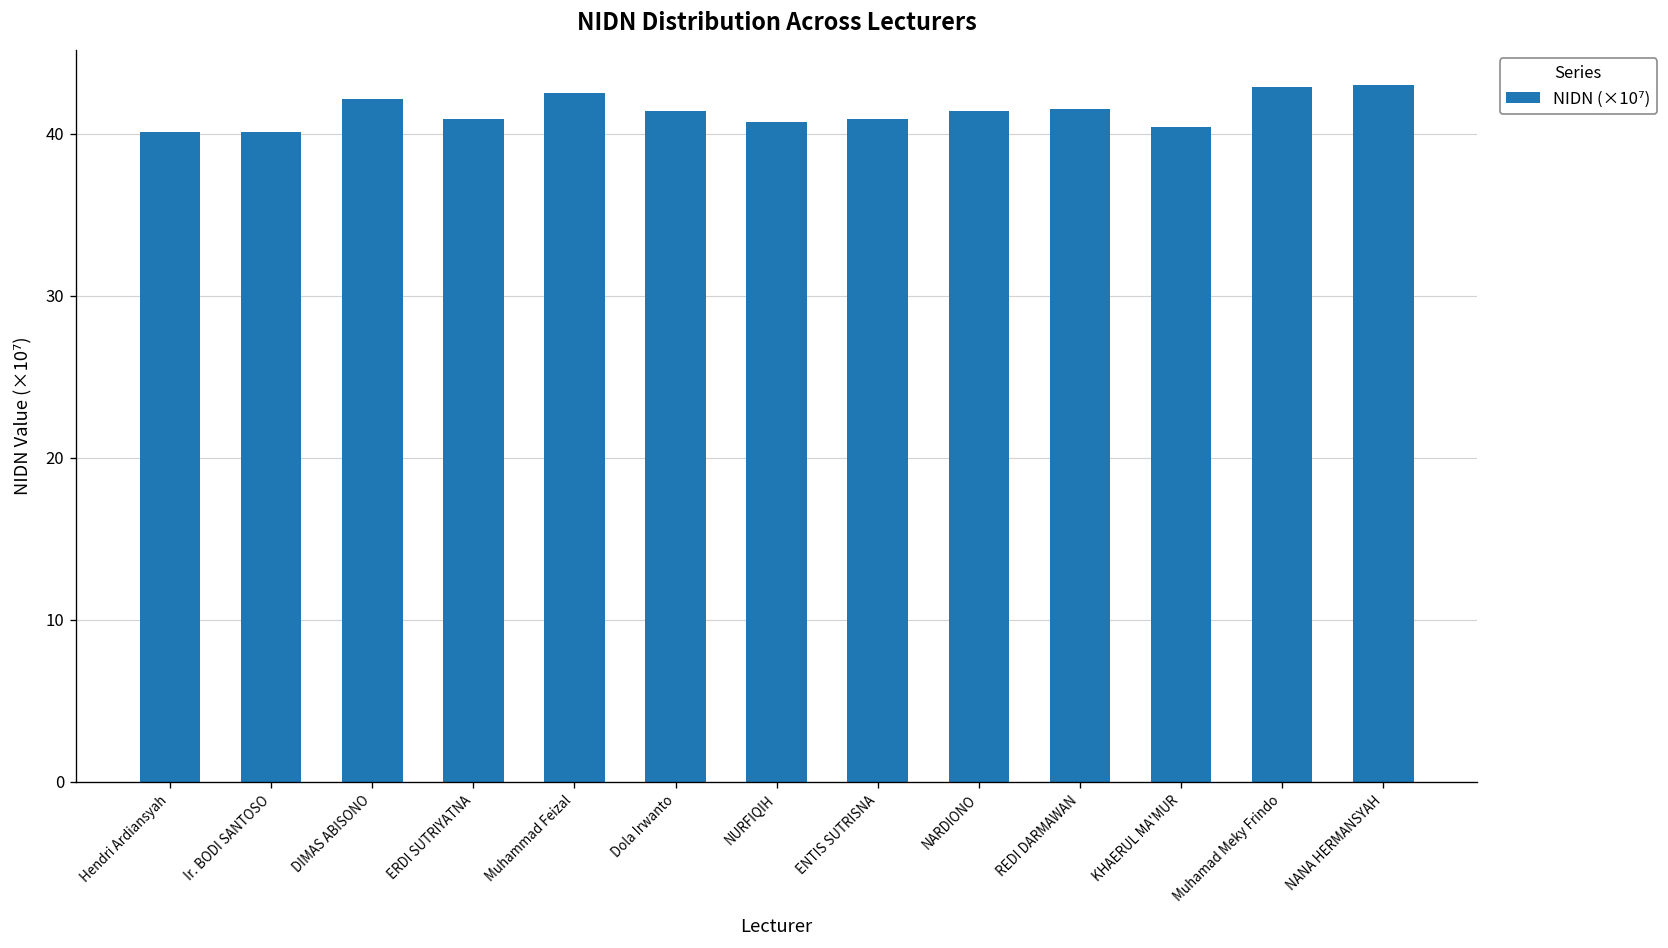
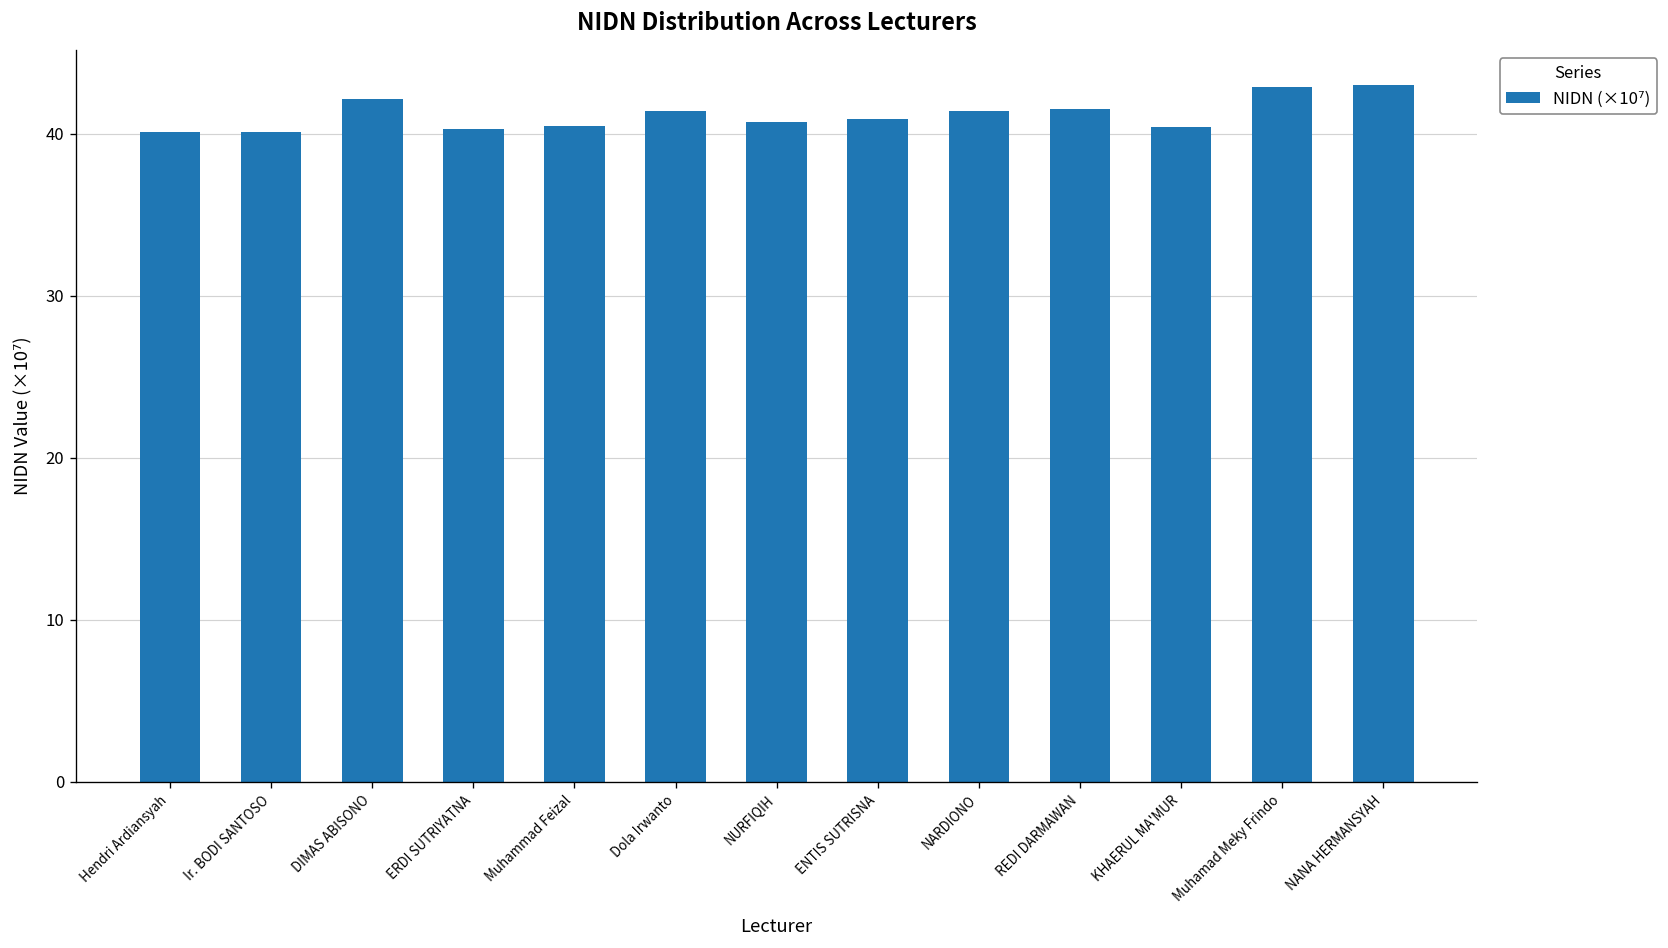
ERDI SUTRIYATNA: 40.9 -> 40.3
Muhammad Feizal: 42.5 -> 40.5
